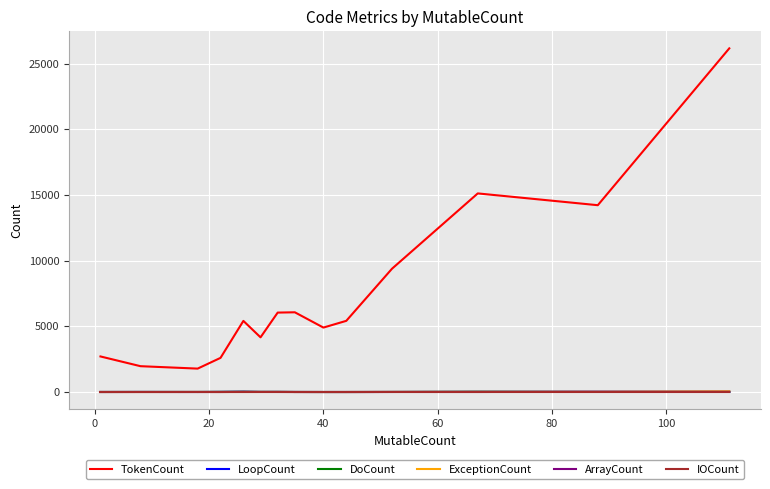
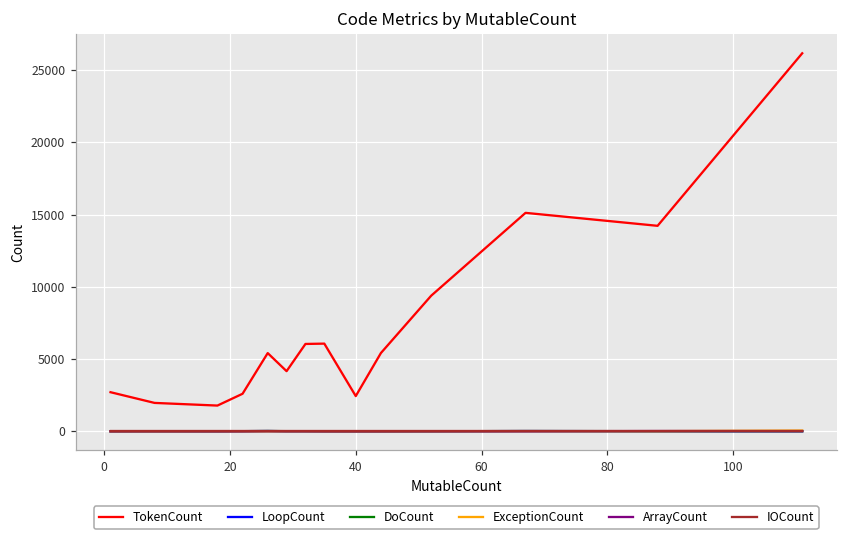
TokenCount, 40: 4900 -> 2400
